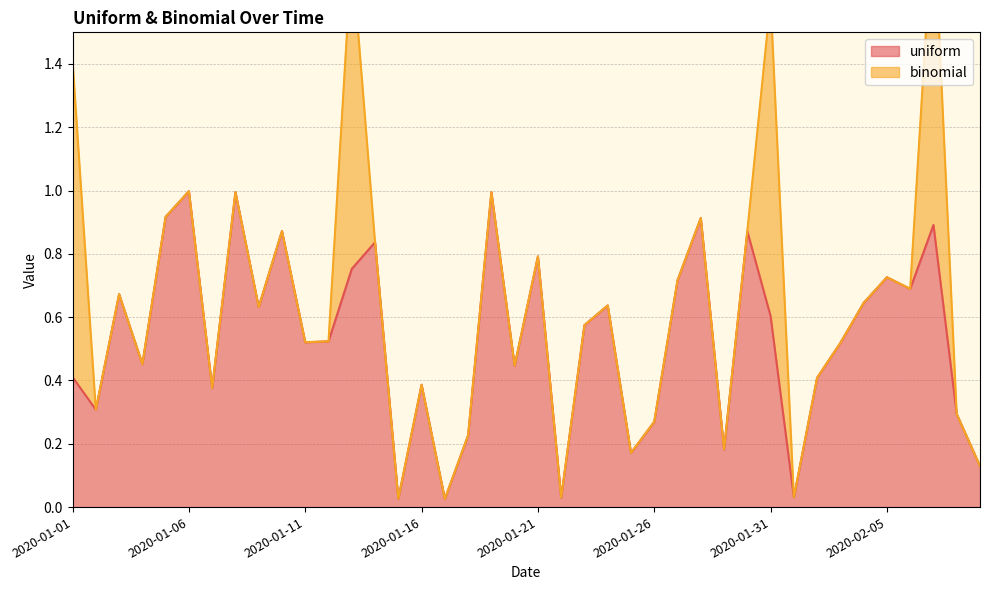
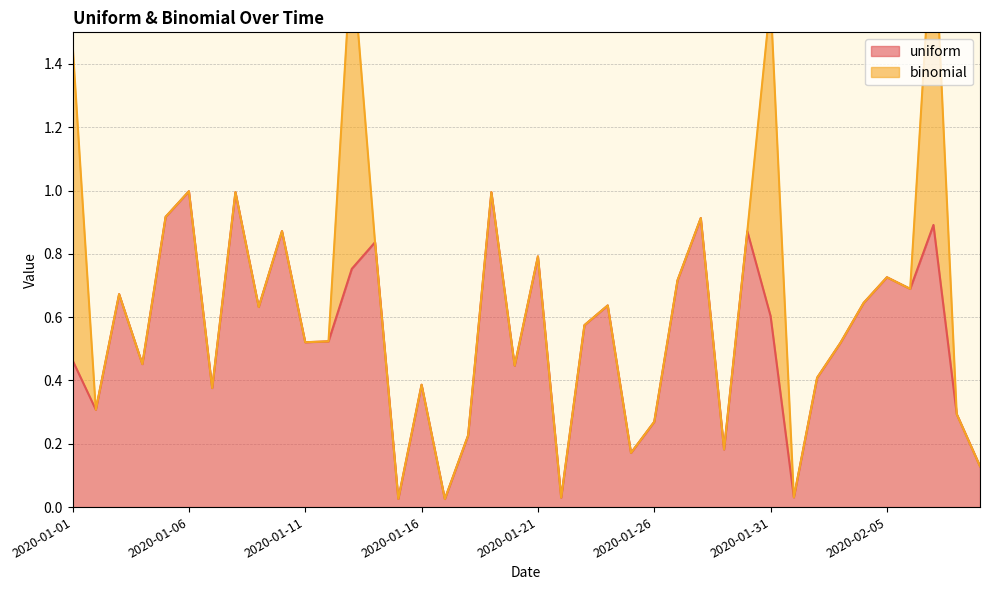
uniform, 2020-01-01: 0.41 -> 0.46
